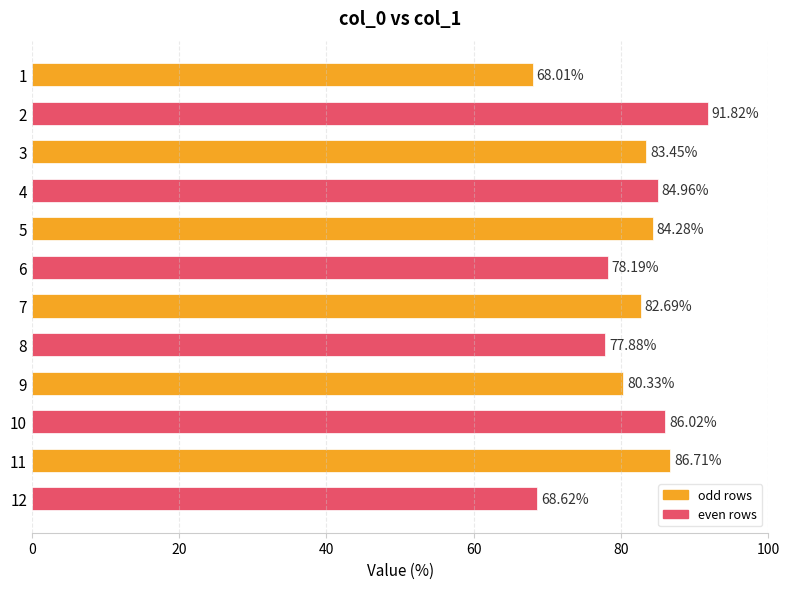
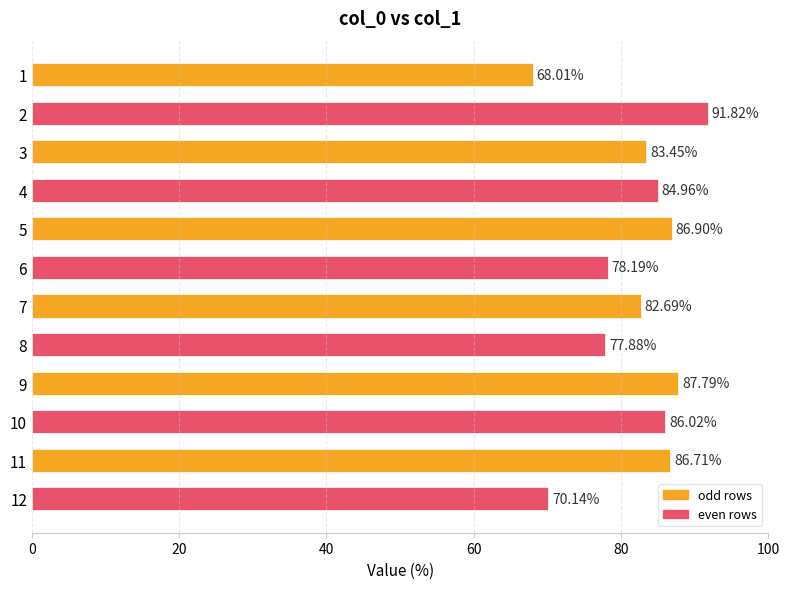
5: 84.28% -> 86.90%
9: 80.33% -> 87.79%
12: 68.62% -> 70.14%
